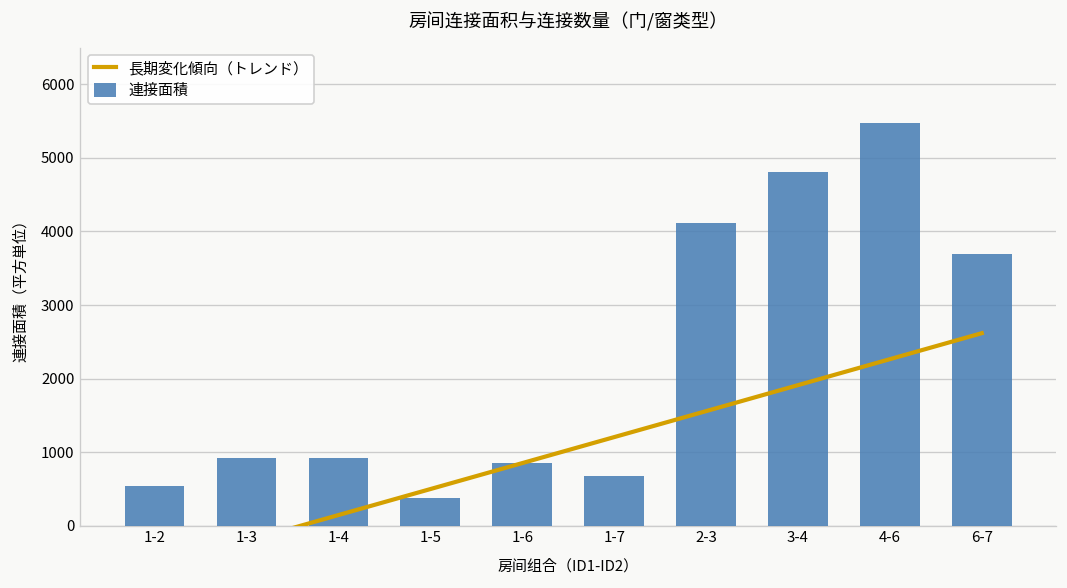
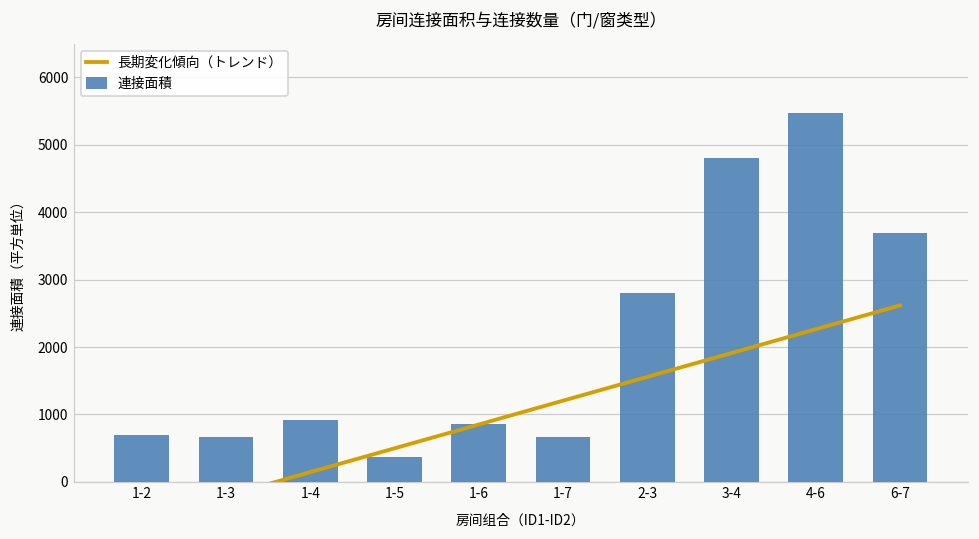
連接面積, 1-2: 500 -> 700
連接面積, 1-3: 900 -> 700
連接面積, 2-3: 4100 -> 2800
